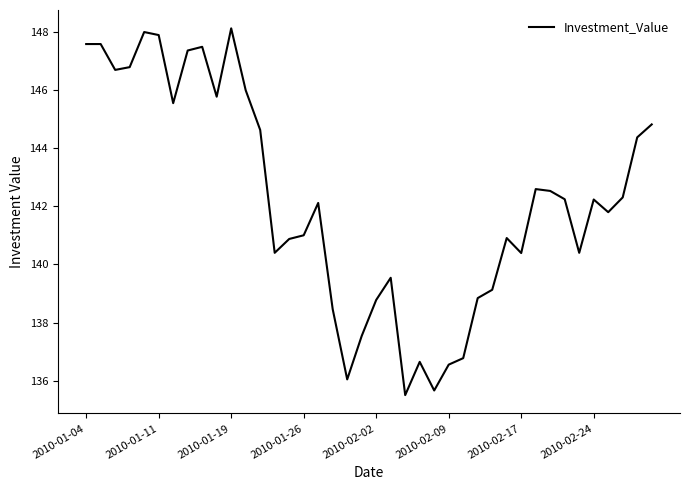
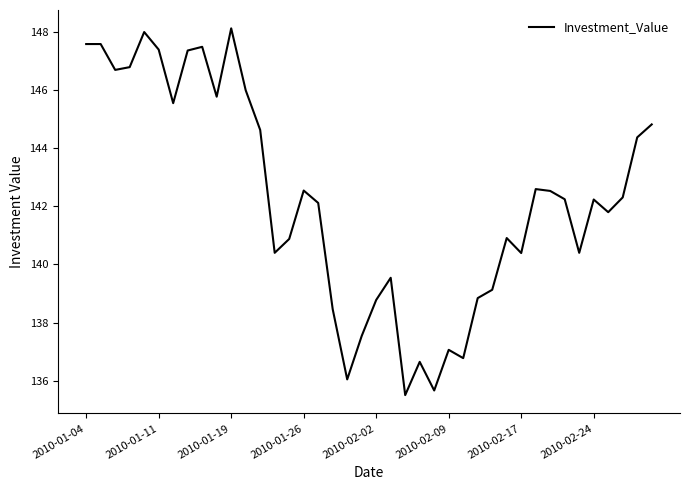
2010-01-11: 147.9 -> 147.4
2010-01-26: 141.0 -> 142.5
2010-02-09: 136.6 -> 137.1
